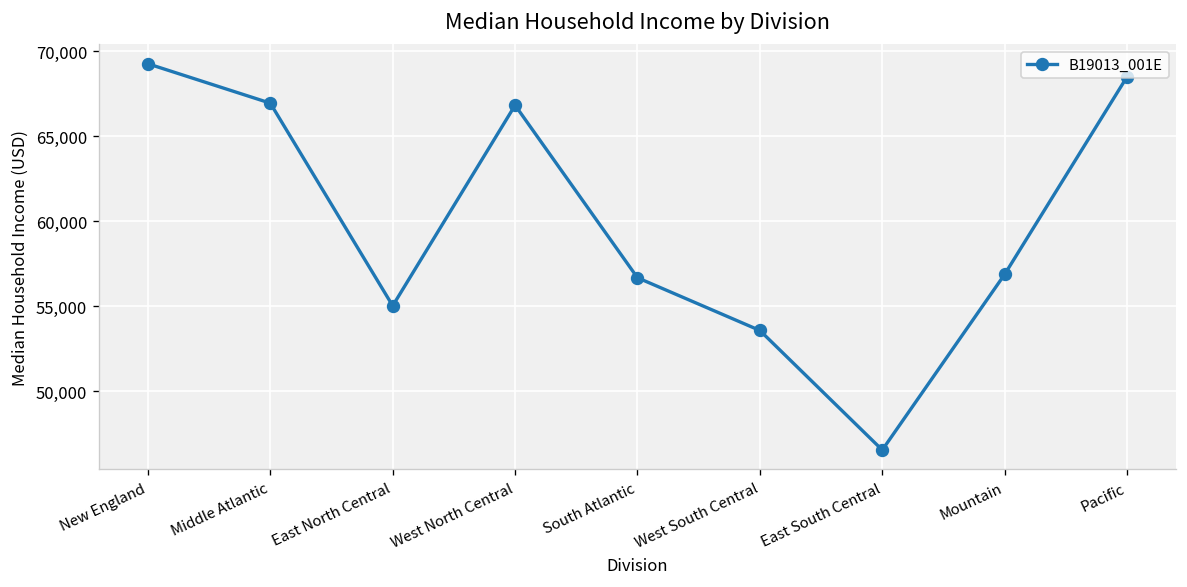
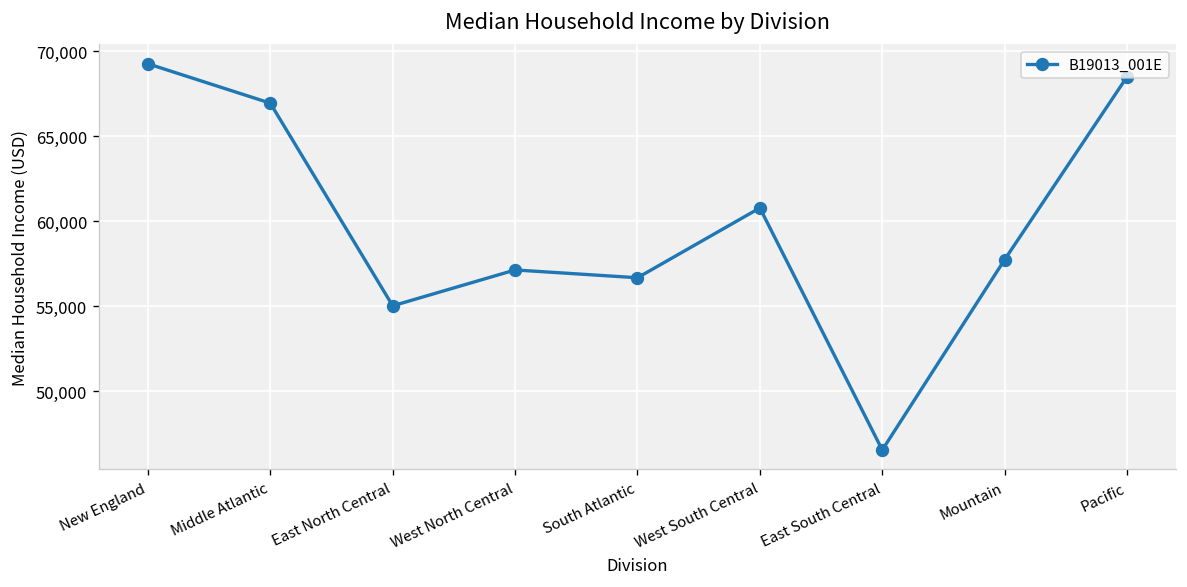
West North Central: 66,800 -> 57,100
West South Central: 53,600 -> 60,800
Mountain: 56,900 -> 57,700
